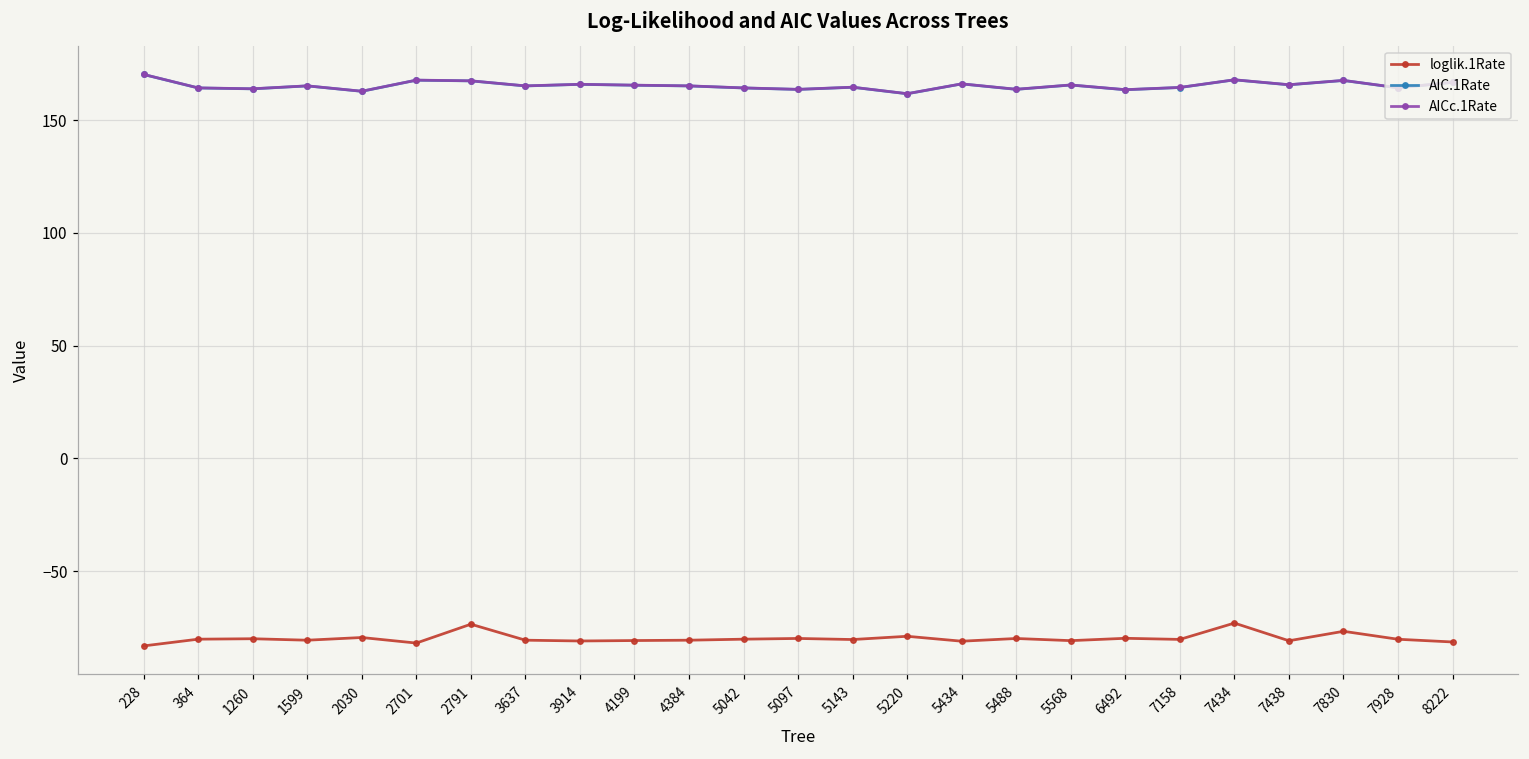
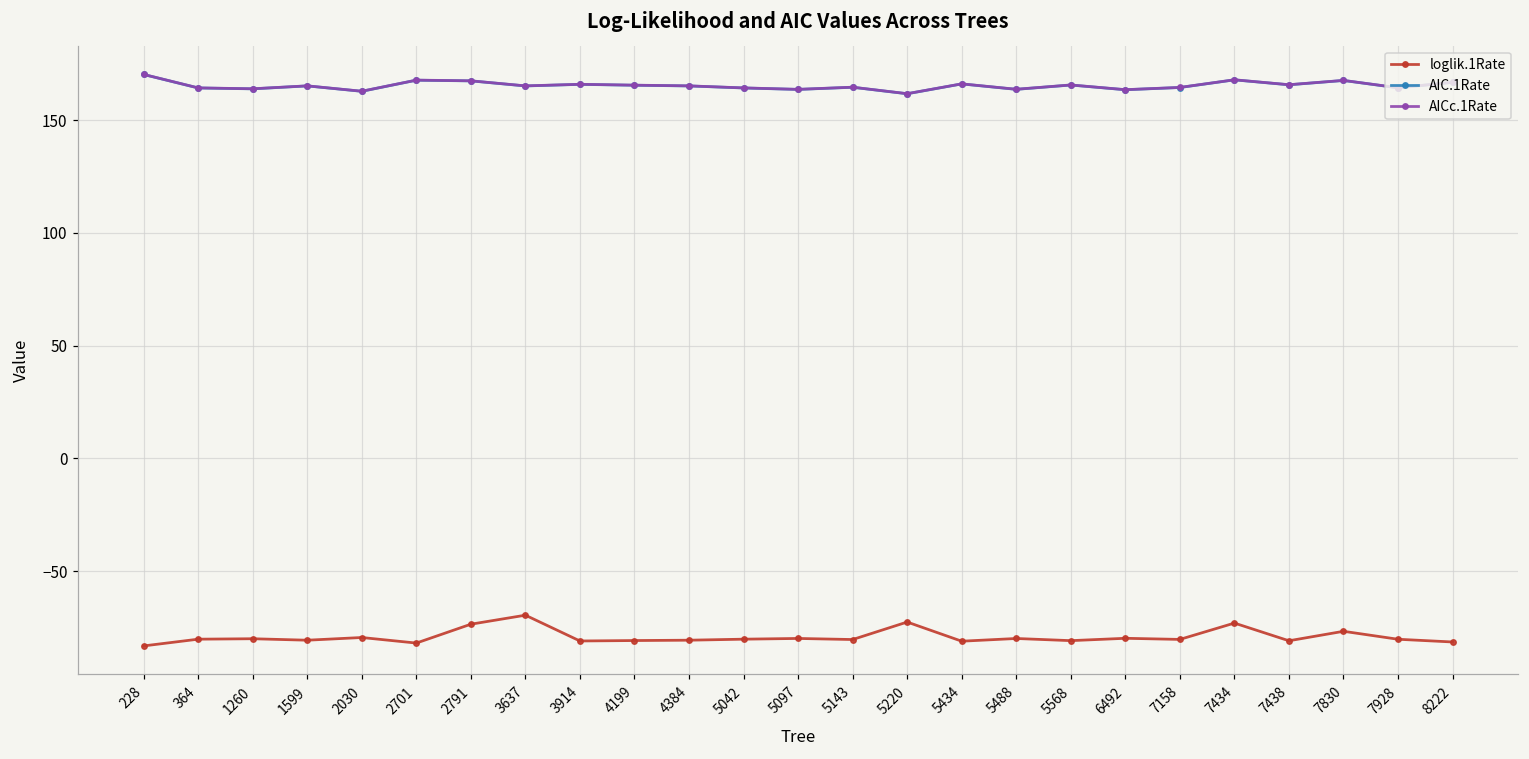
loglik.1Rate, 3637: -81 -> -70
loglik.1Rate, 5220: -79 -> -73
